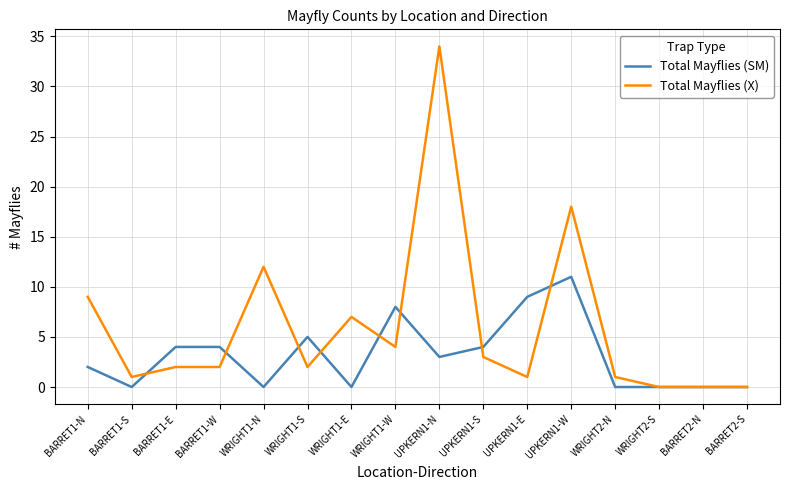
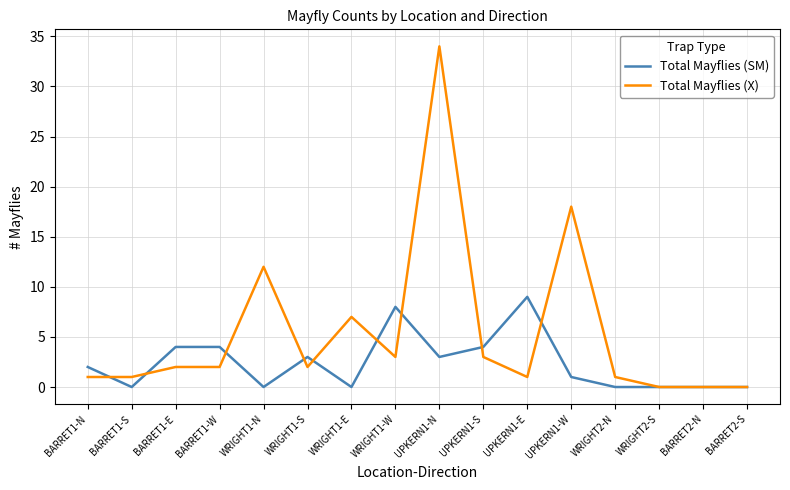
Total Mayflies (X), BARRET1-N: 9 -> 1
Total Mayflies (SM), WRIGHT1-S: 5 -> 3
Total Mayflies (X), WRIGHT1-W: 4 -> 3
Total Mayflies (SM), UPKERN1-W: 11 -> 1
